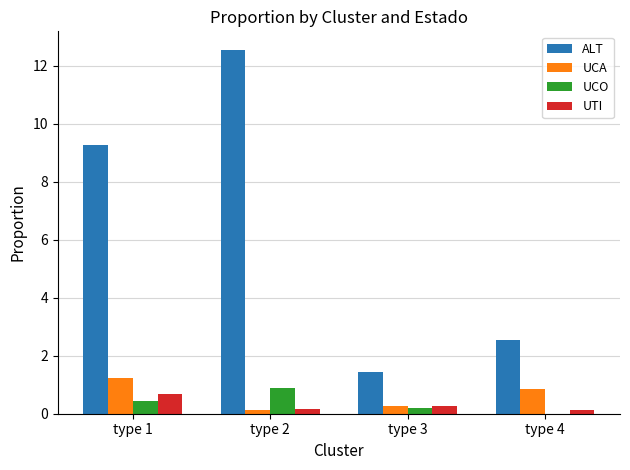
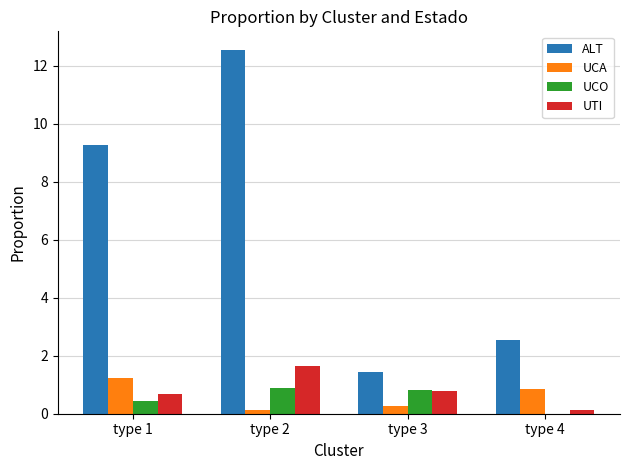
UTI, type 2: 0.2 -> 1.6
UCO, type 3: 0.2 -> 0.8
UTI, type 3: 0.3 -> 0.8
